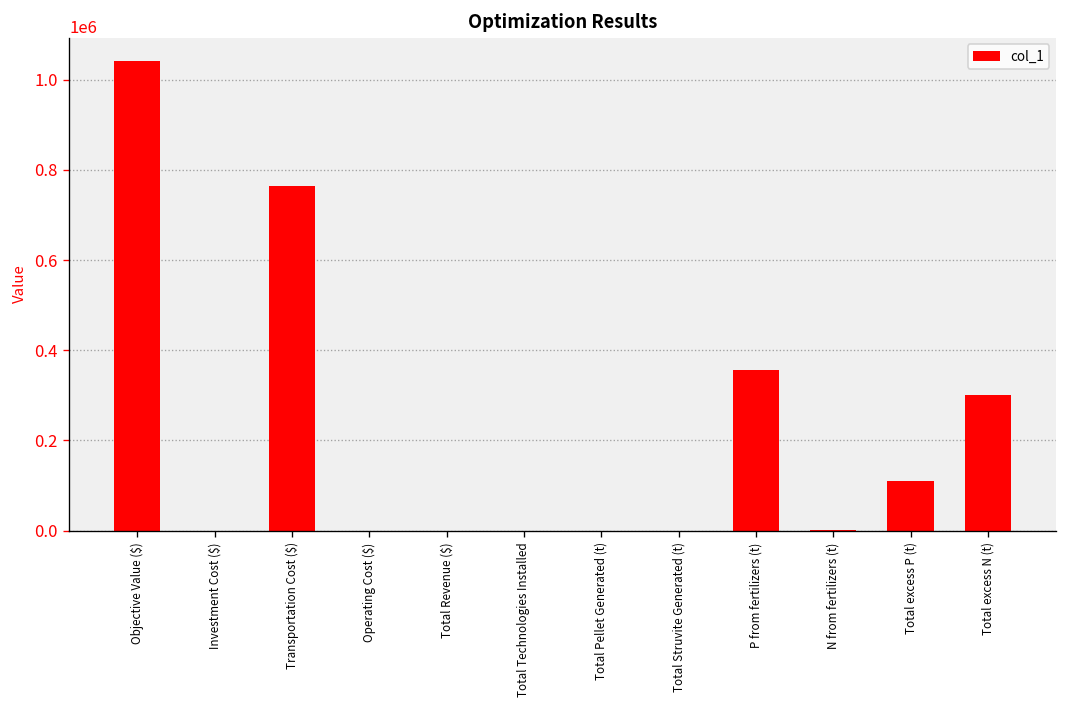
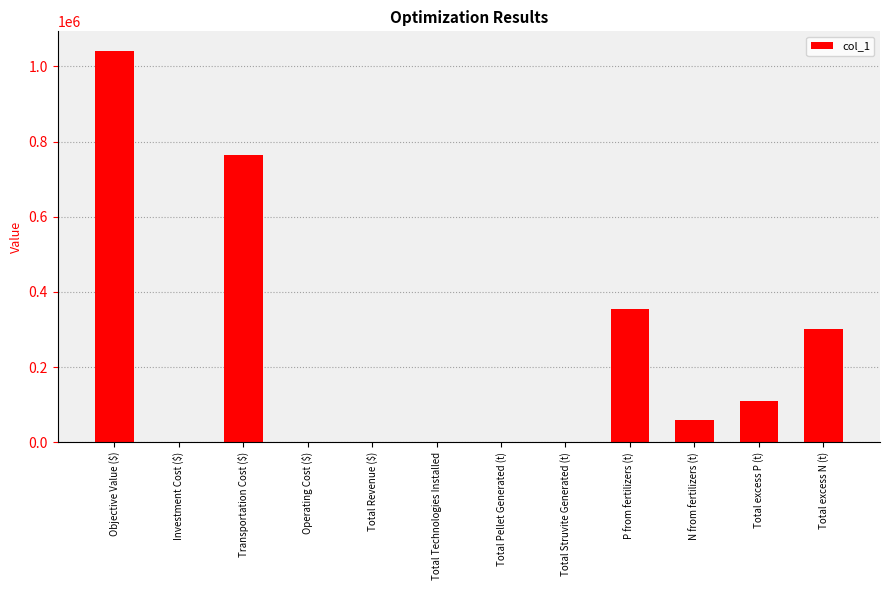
N from fertilizers (t): 0 -> 60000
